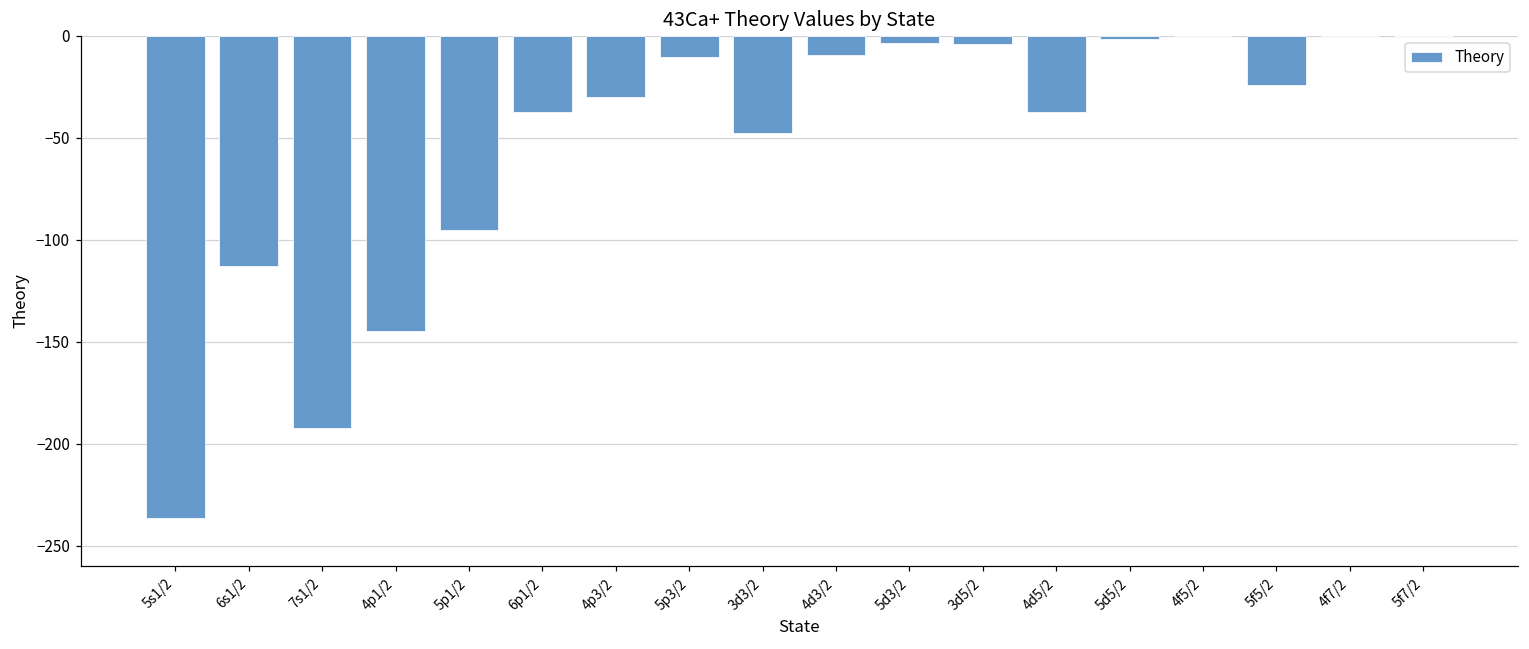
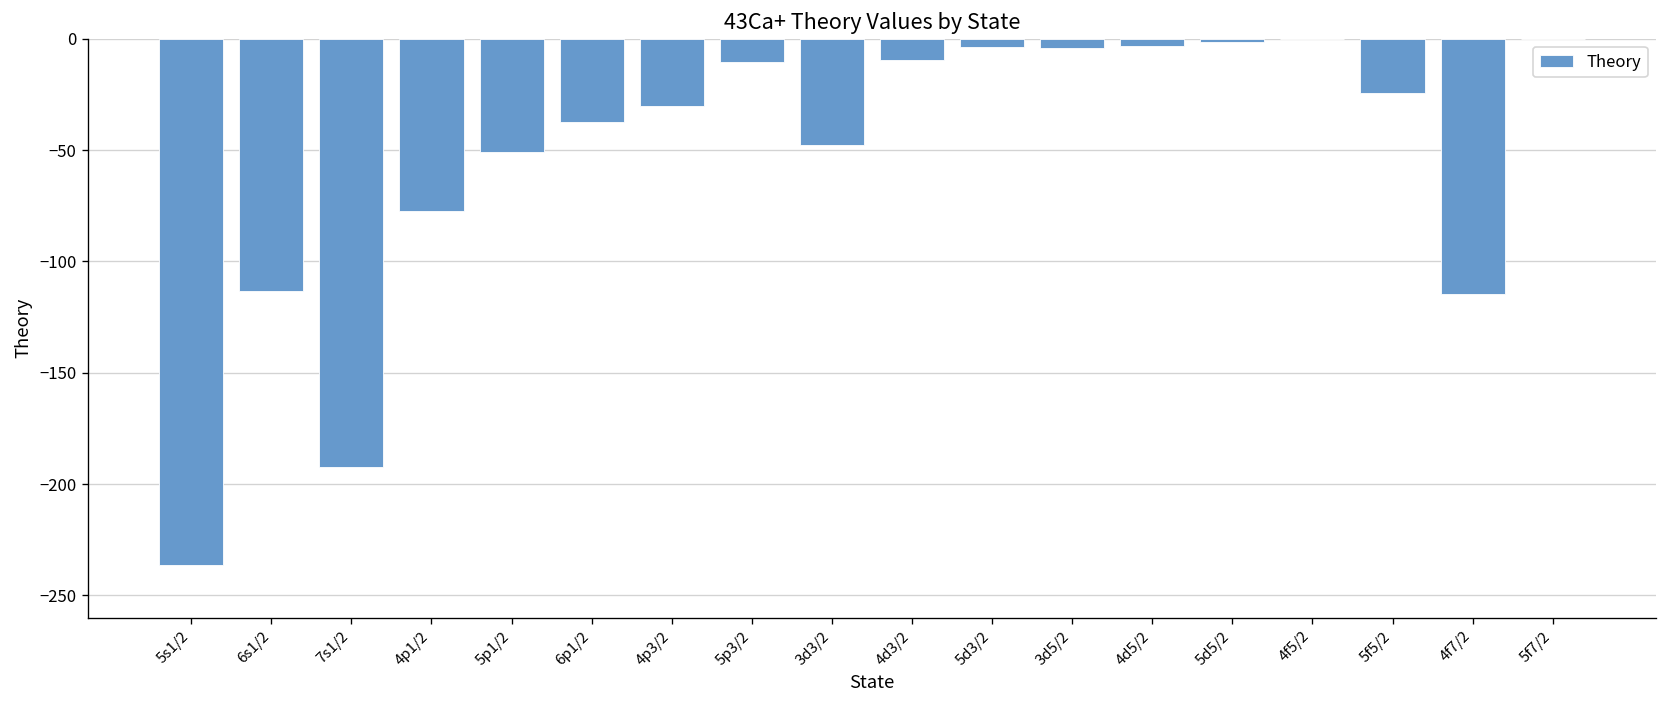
4p1/2: -145 -> -77
5p1/2: -95 -> -51
4d5/2: -38 -> -3
4f7/2: 0 -> -114
